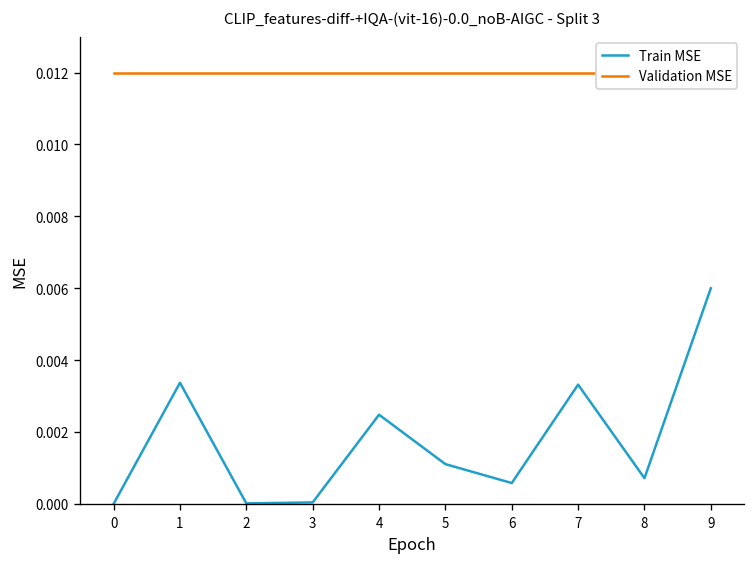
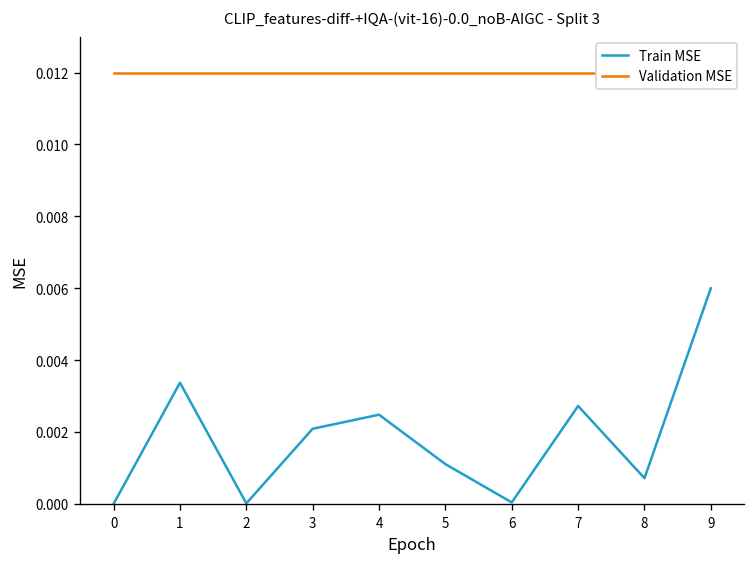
Train MSE, 3: 0.0000 -> 0.0021
Train MSE, 6: 0.0006 -> 0.0000
Train MSE, 7: 0.0033 -> 0.0027
